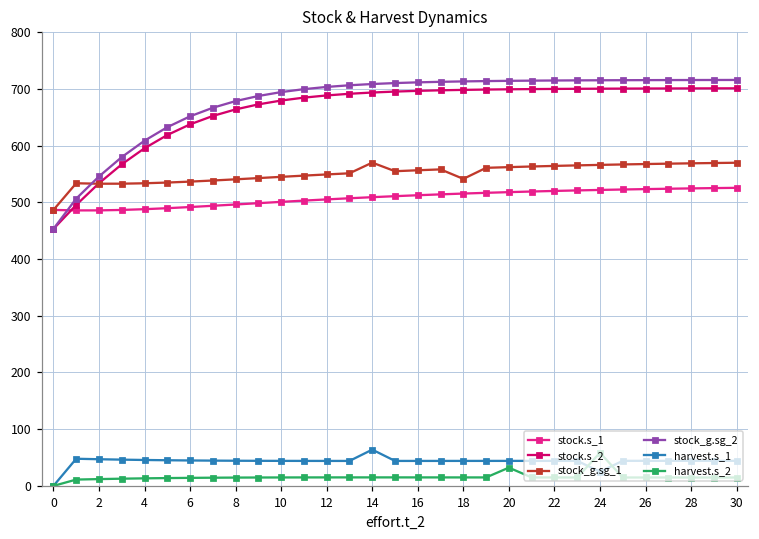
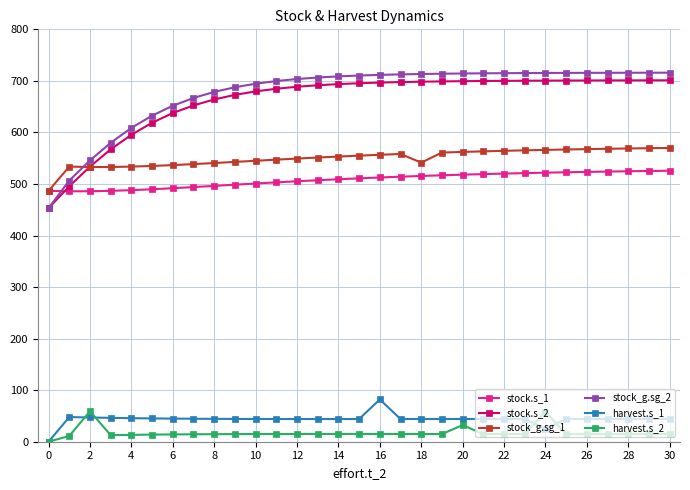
harvest.s_2, 2: 10 -> 60
stock_g.sg_1, 14: 570 -> 550
harvest.s_1, 14: 60 -> 40
harvest.s_1, 16: 40 -> 80
